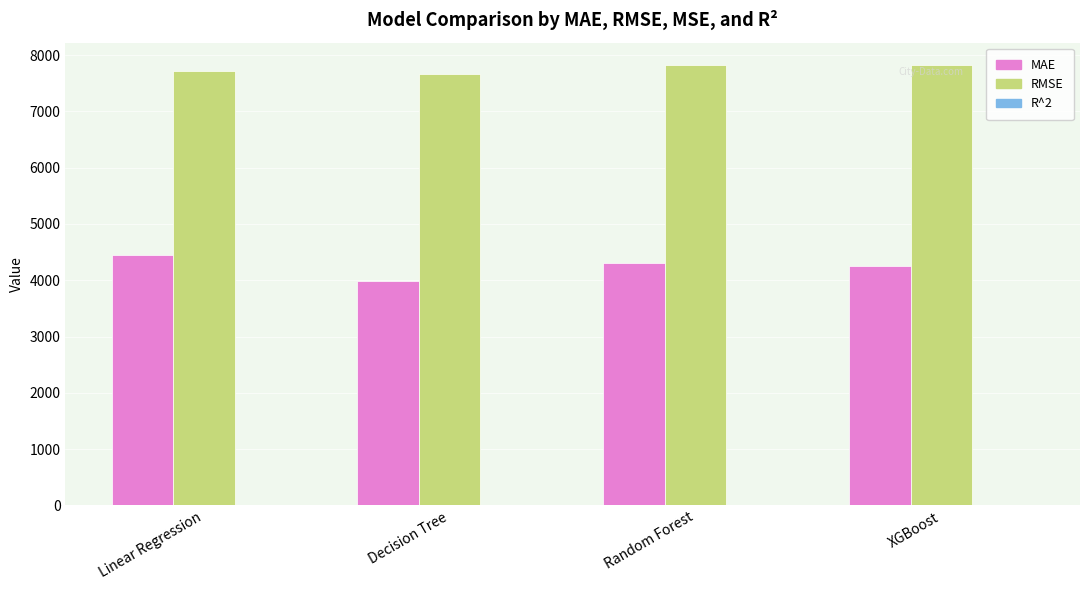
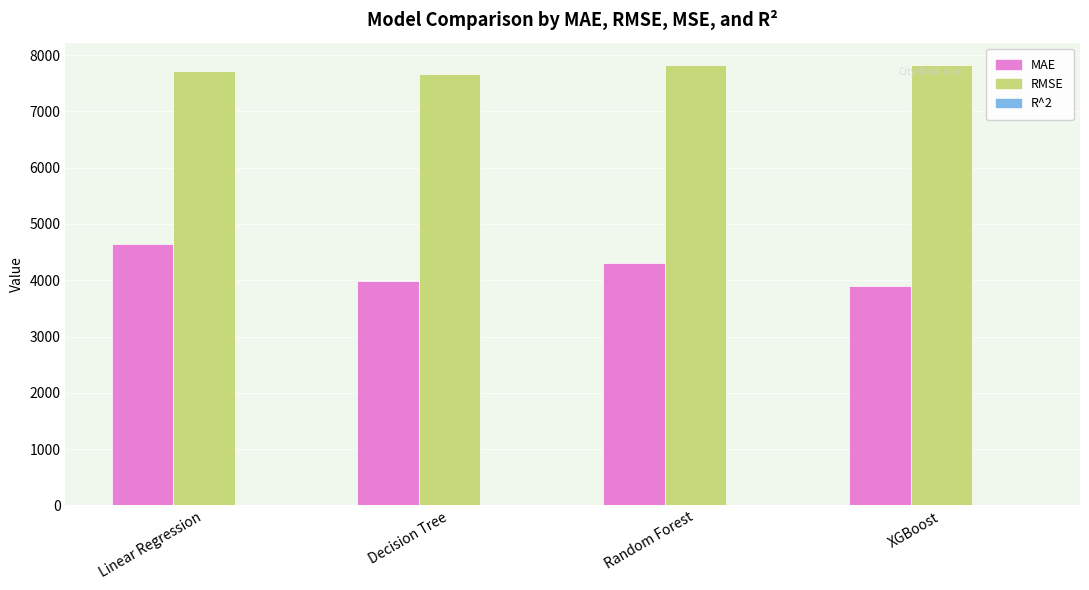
MAE, Linear Regression: 4400 -> 4600
MAE, XGBoost: 4200 -> 3900
